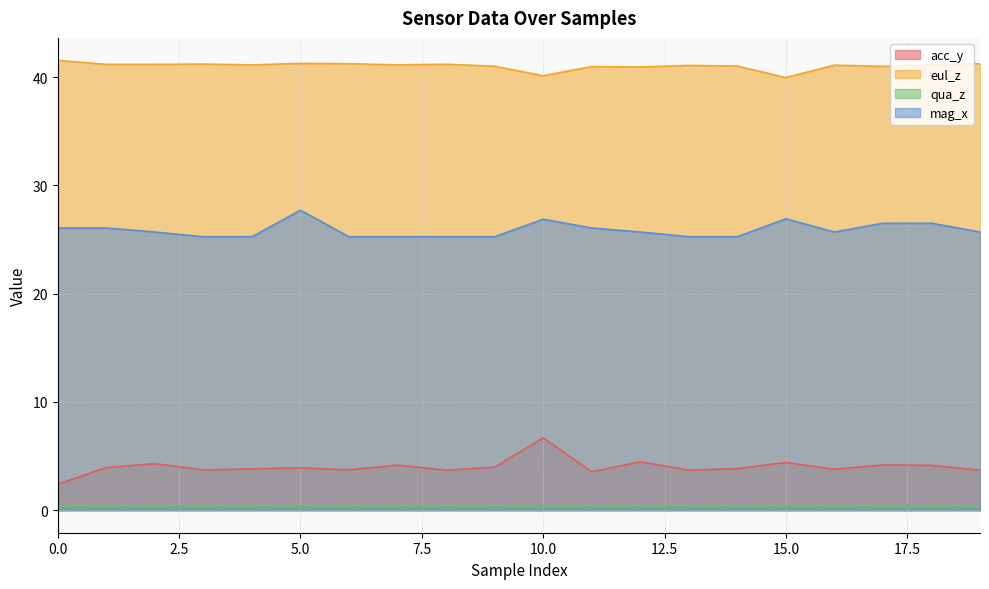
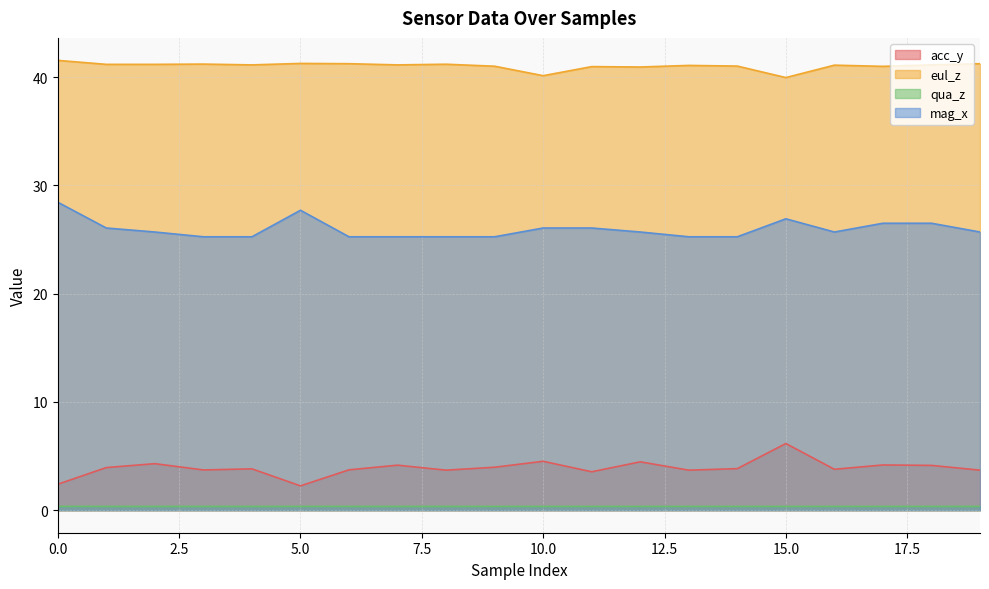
mag_x, 0.0: 26.1 -> 28.4
acc_y, 5.0: 3.9 -> 2.3
acc_y, 10.0: 6.7 -> 4.5
mag_x, 10.0: 26.9 -> 26.1
acc_y, 15.0: 4.4 -> 6.2
